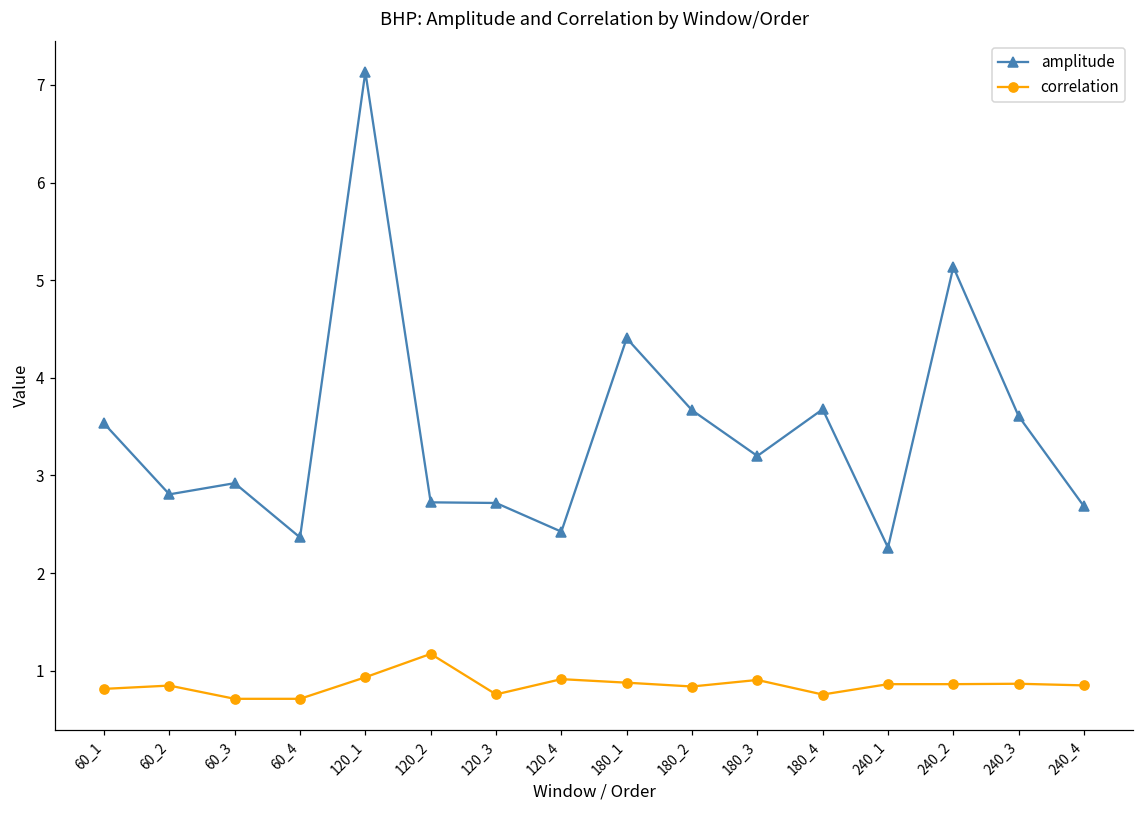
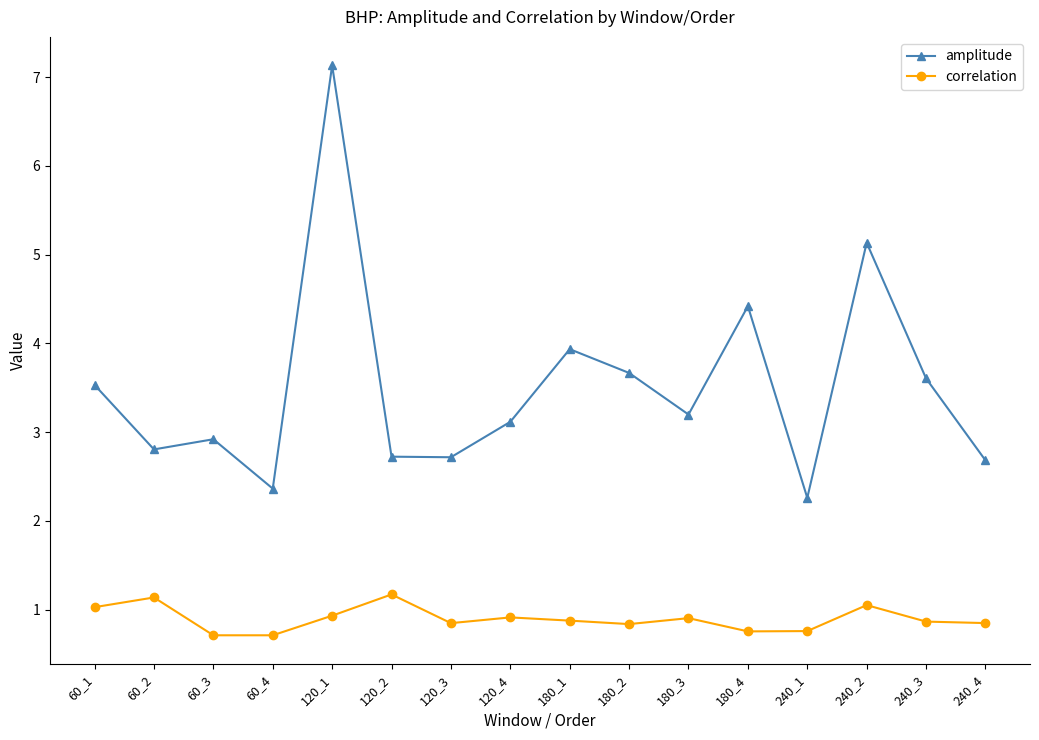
correlation, 60_1: 0.8 -> 1.0
correlation, 60_2: 0.8 -> 1.1
correlation, 120_3: 0.76 -> 0.85
amplitude, 120_4: 2.4 -> 3.1
amplitude, 180_1: 4.4 -> 3.9
amplitude, 180_4: 3.7 -> 4.4
correlation, 240_1: 0.9 -> 0.8
correlation, 240_2: 0.9 -> 1.1
